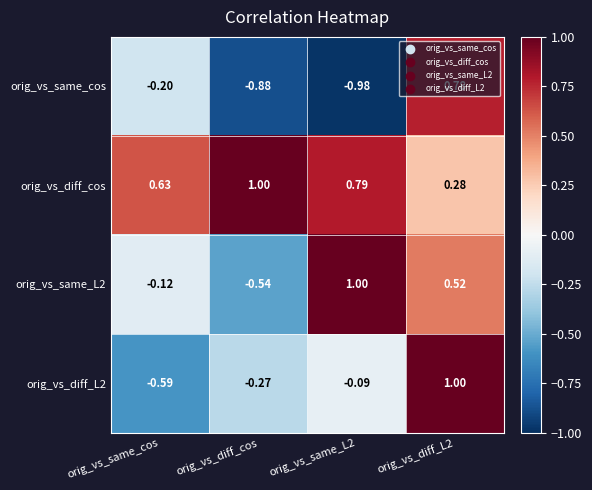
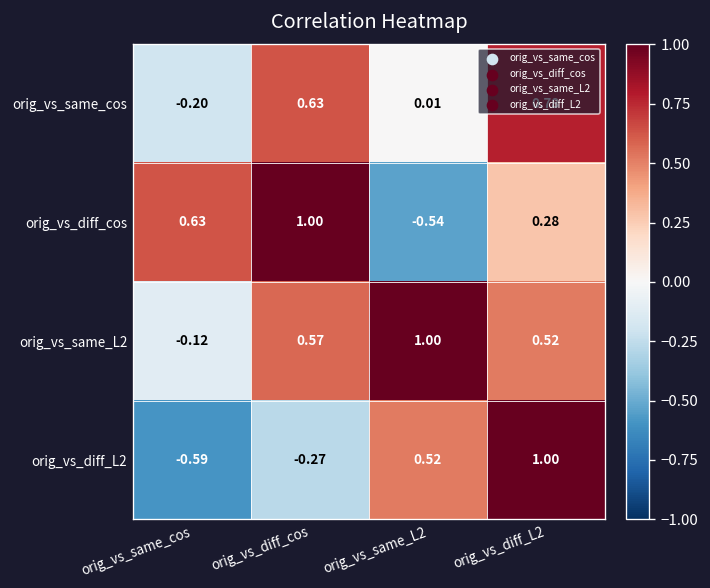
orig_vs_same_cos, orig_vs_diff_cos: -0.88 -> 0.63
orig_vs_same_cos, orig_vs_same_L2: -0.98 -> 0.01
orig_vs_diff_cos, orig_vs_same_L2: 0.79 -> -0.54
orig_vs_same_L2, orig_vs_diff_cos: -0.54 -> 0.57
orig_vs_diff_L2, orig_vs_same_L2: -0.09 -> 0.52
